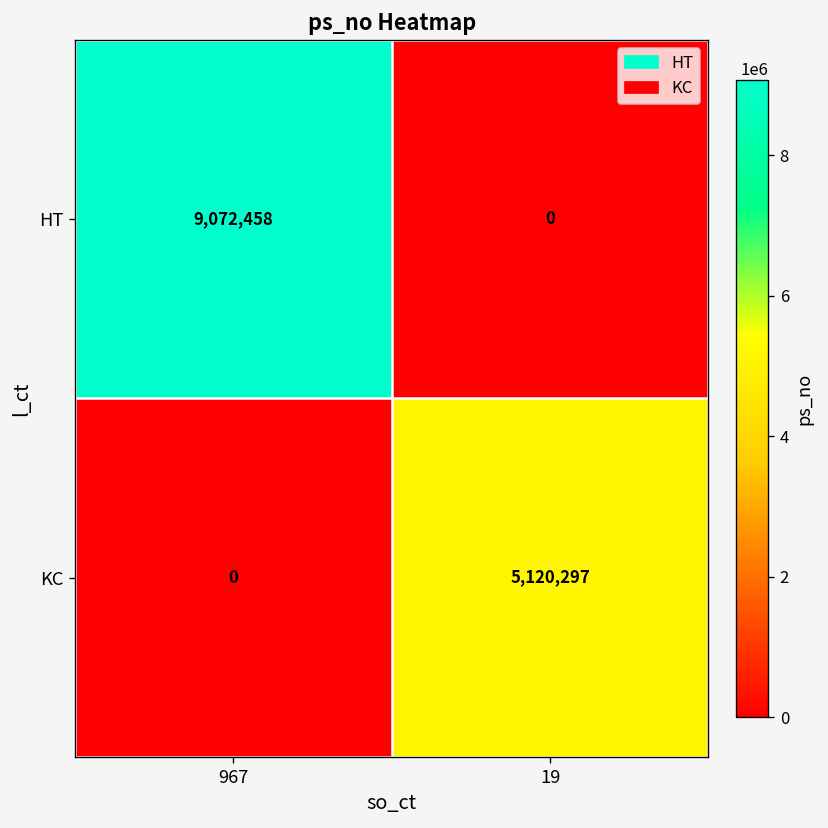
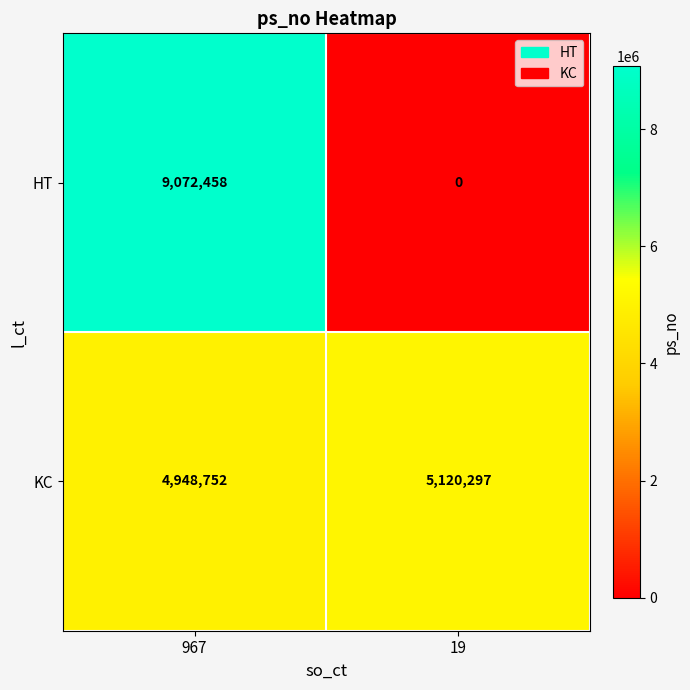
KC, 967: 0 -> 4,948,752
